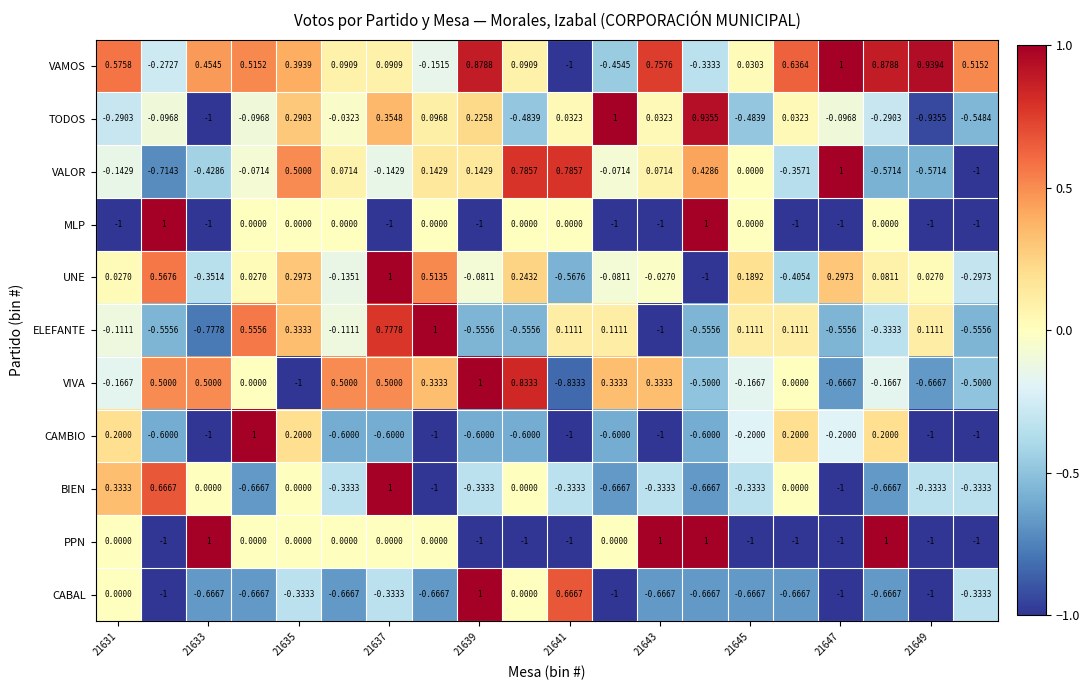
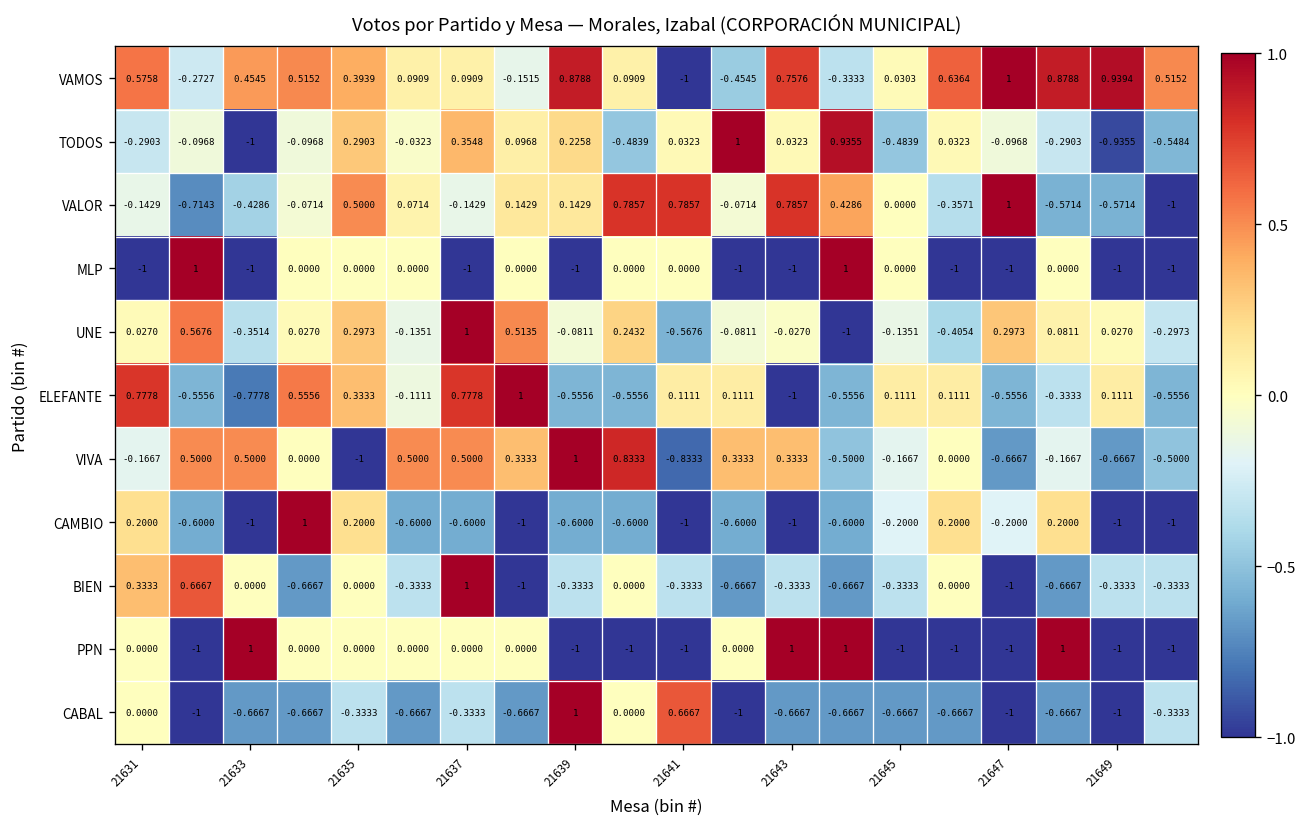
VALOR, 21643: 0.0714 -> 0.7857
UNE, 21645: 0.1892 -> -0.1351
ELEFANTE, 21631: -0.1111 -> 0.7778
